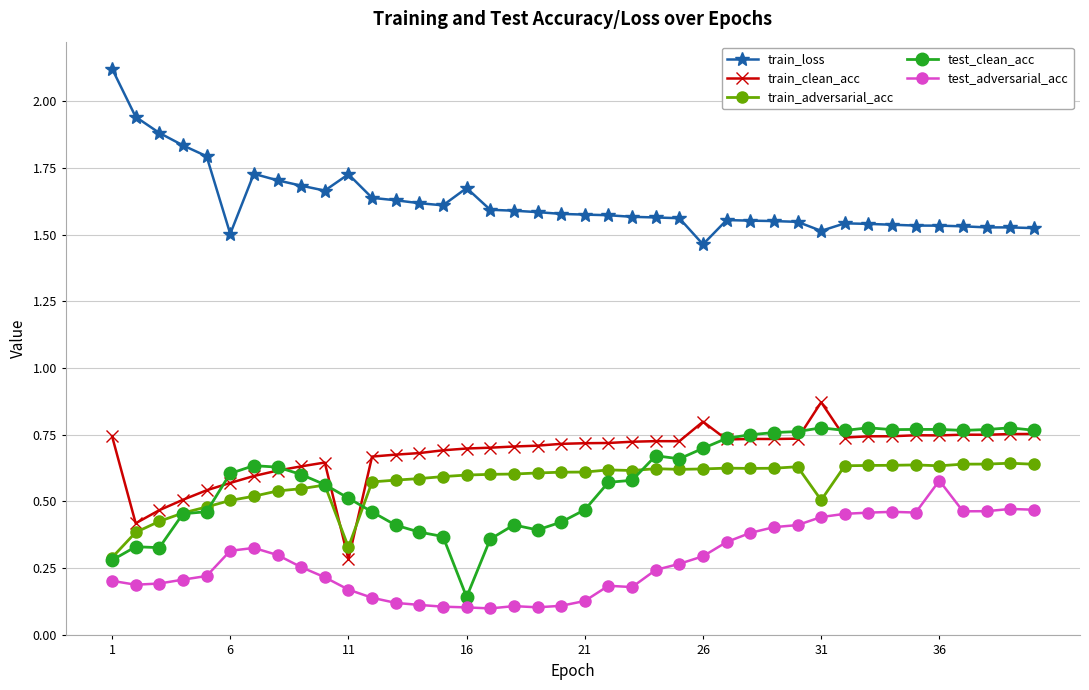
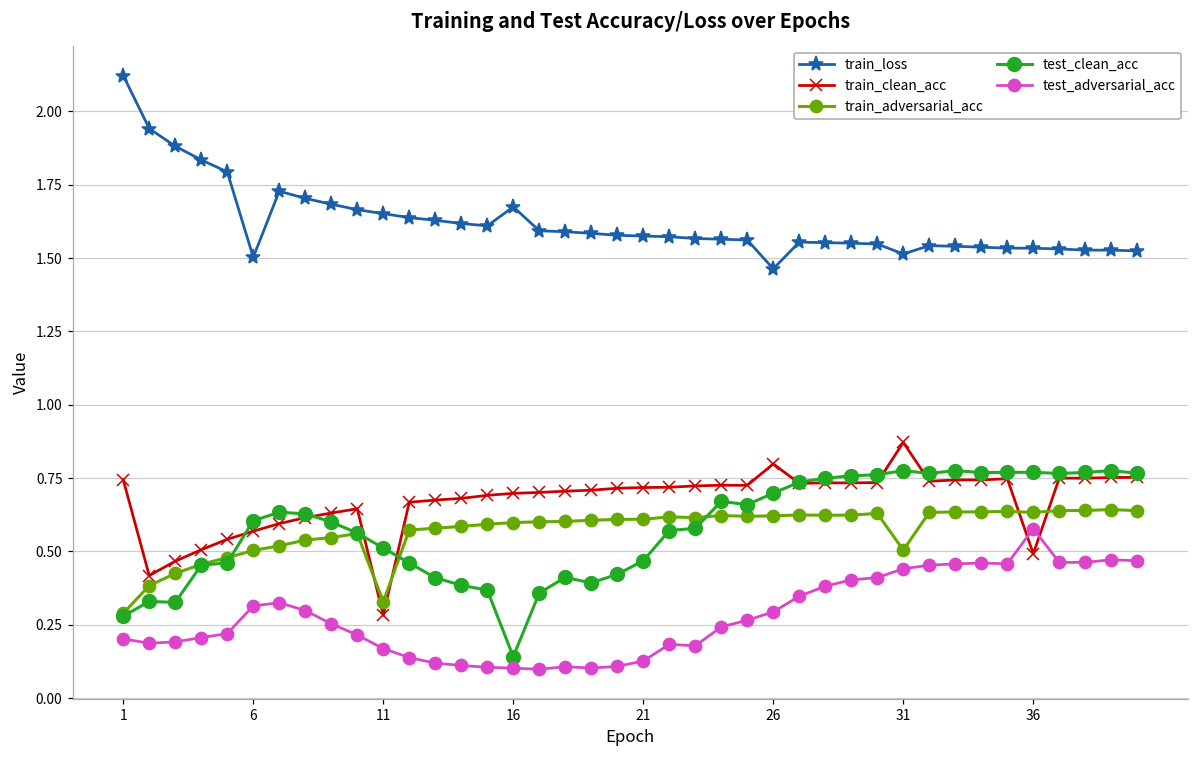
train_loss, 11: 1.73 -> 1.65
train_clean_acc, 36: 0.75 -> 0.49
